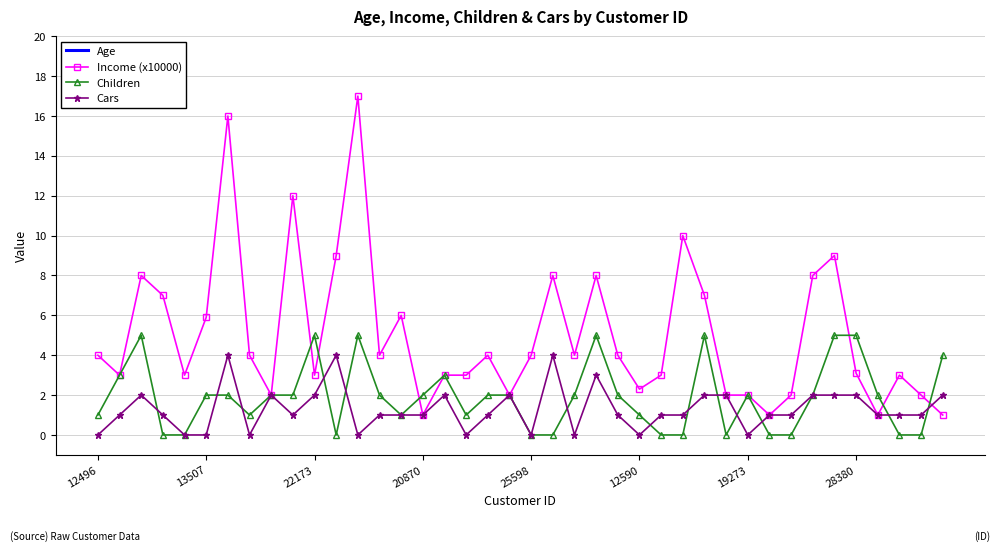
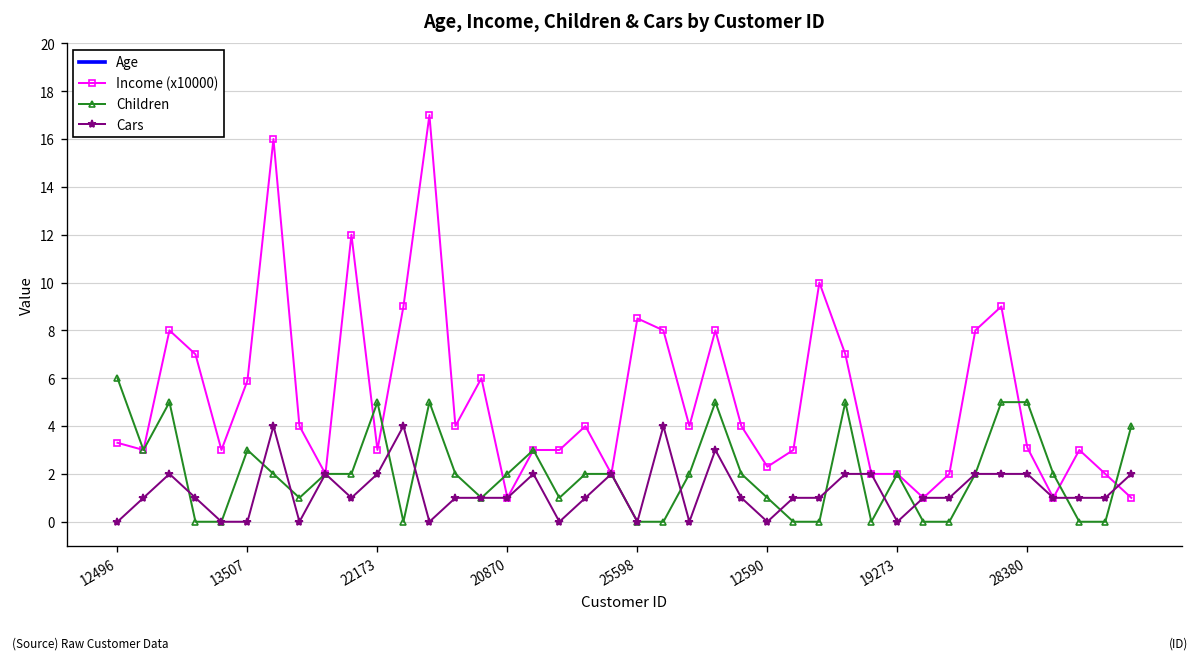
Income (x10000), 12496: 4.0 -> 3.3
Children, 12496: 1 -> 6
Children, 13507: 2 -> 3
Income (x10000), 25598: 4.0 -> 8.5
